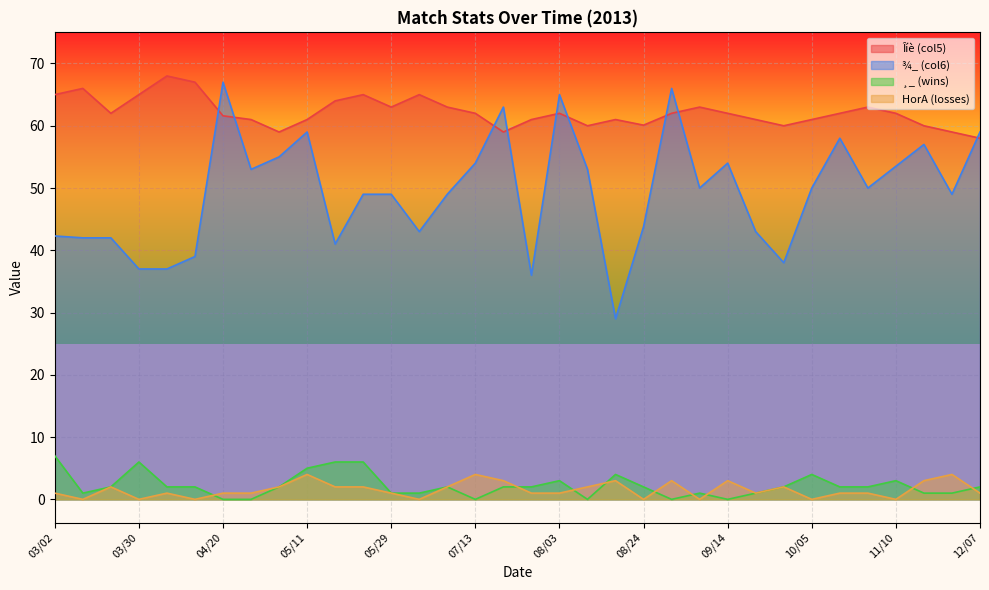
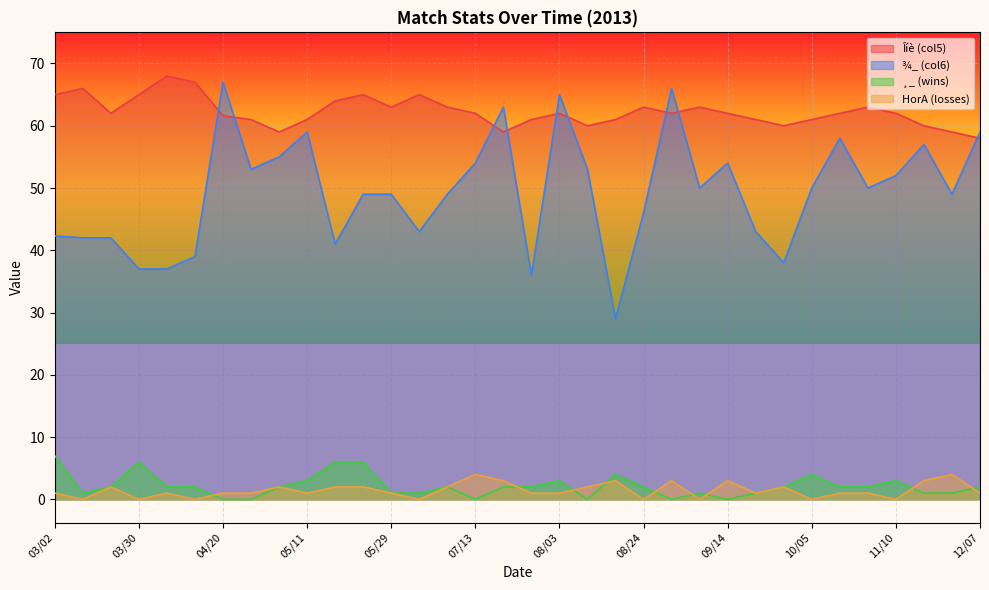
¸_ (wins), 05/11: 5 -> 3
HorA (losses), 05/11: 4 -> 1
Îíè (col5), 08/24: 60 -> 63
¾_ (col6), 08/24: 44 -> 46
¾_ (col6), 11/10: 54 -> 52
